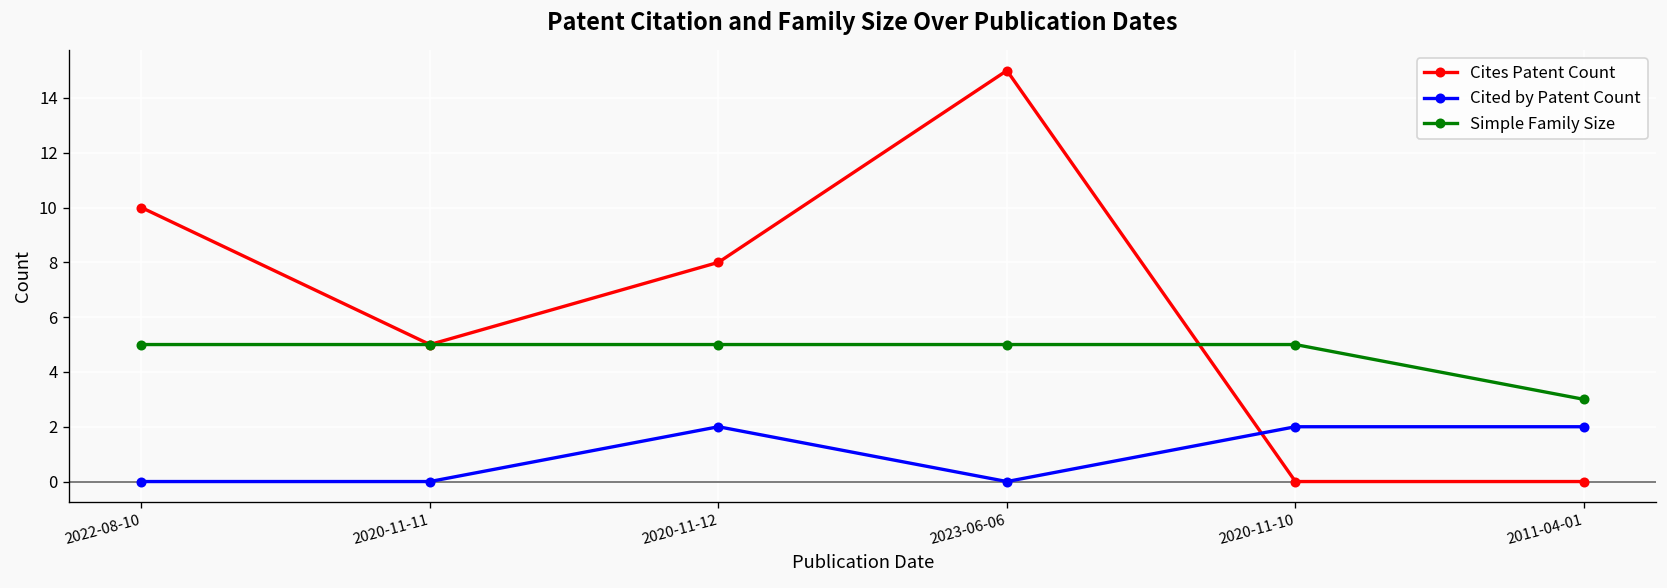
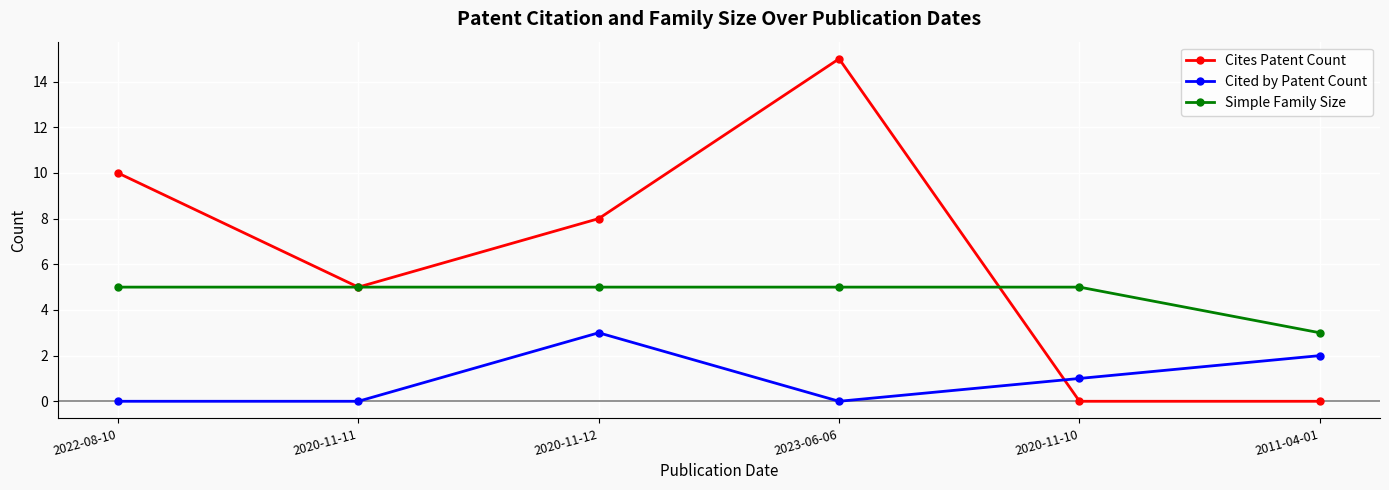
Cited by Patent Count, 2020-11-12: 2 -> 3
Cited by Patent Count, 2020-11-10: 2 -> 1
